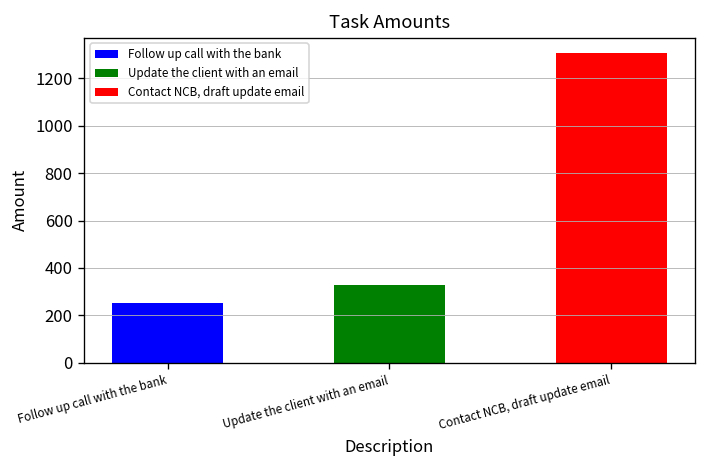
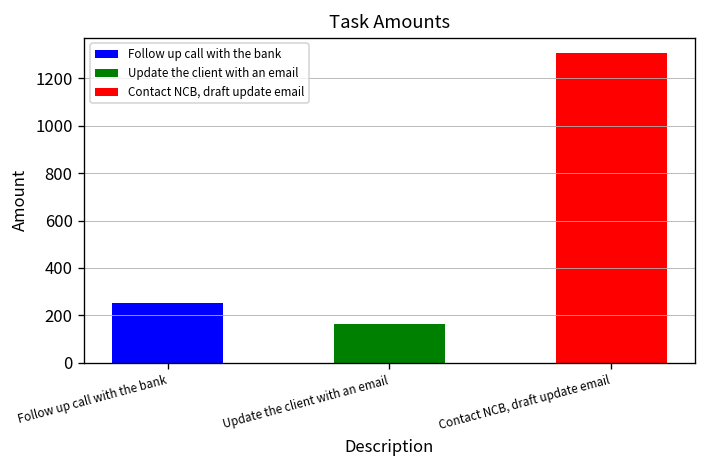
Update the client with an email: 330 -> 160
